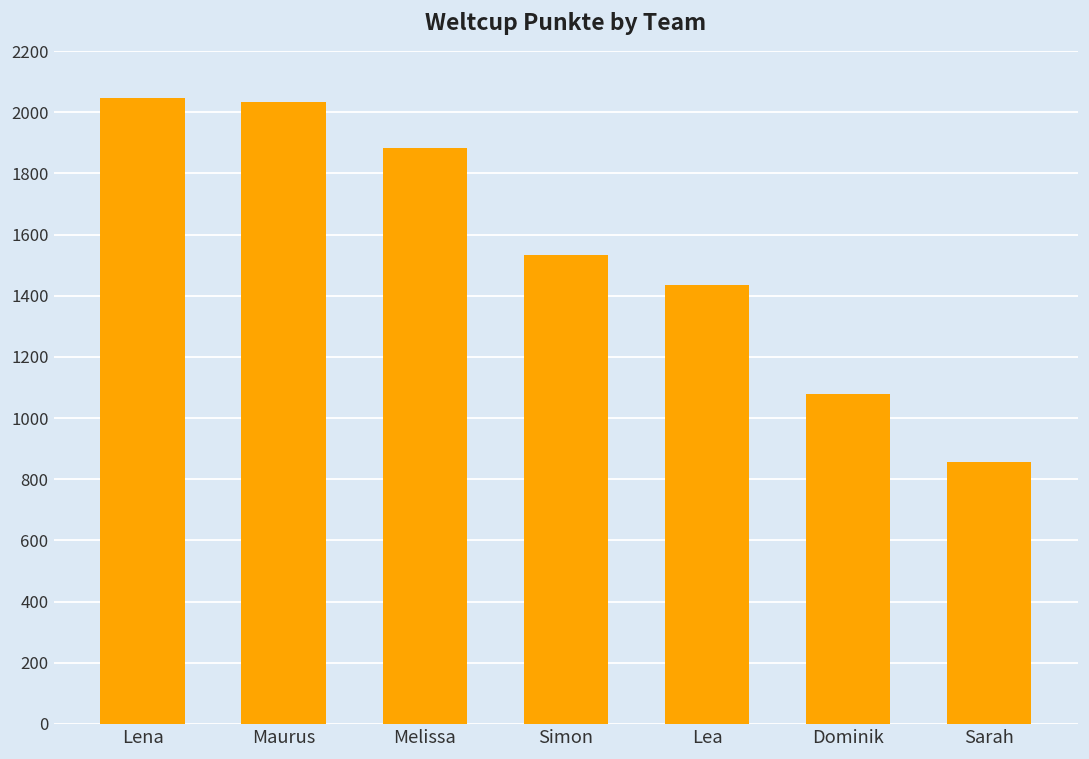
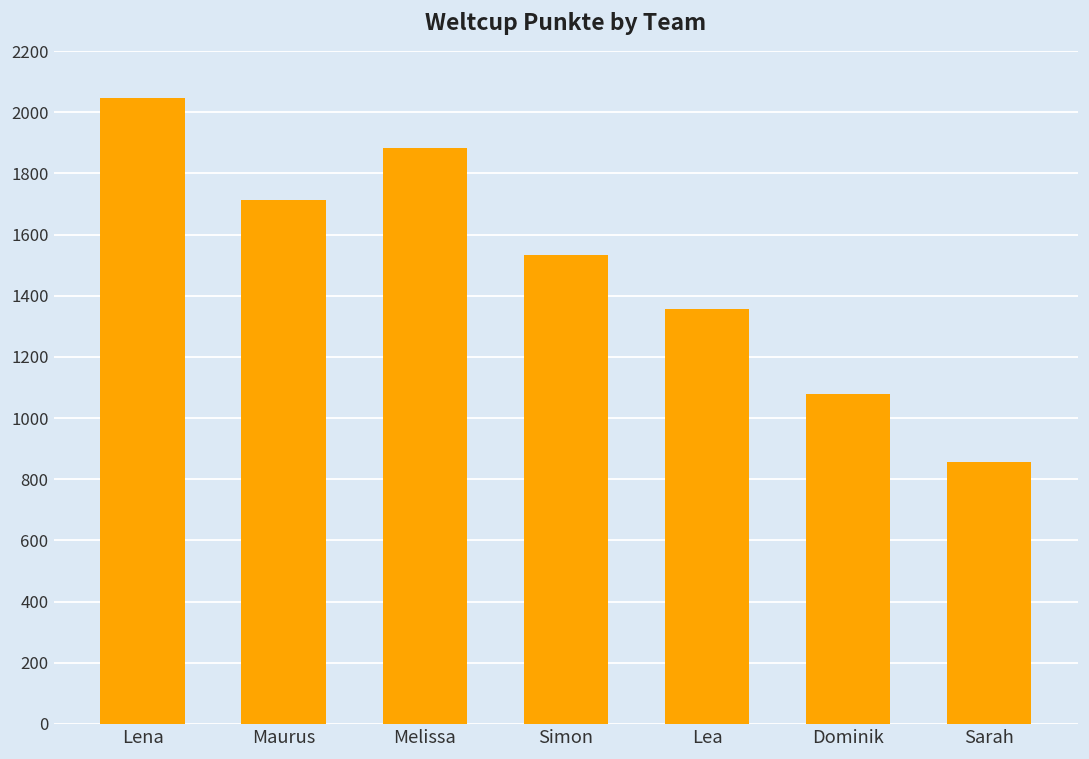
Maurus: 2030 -> 1710
Lea: 1440 -> 1360
